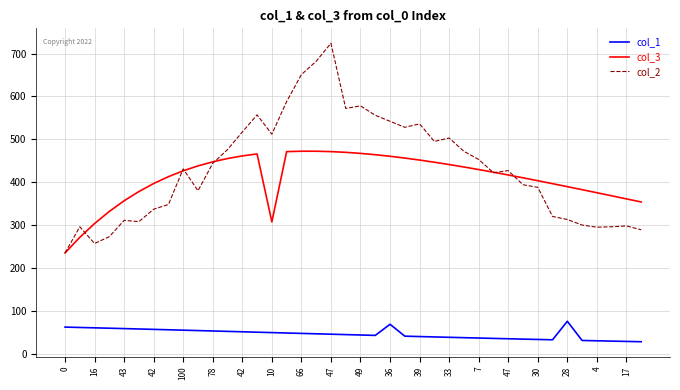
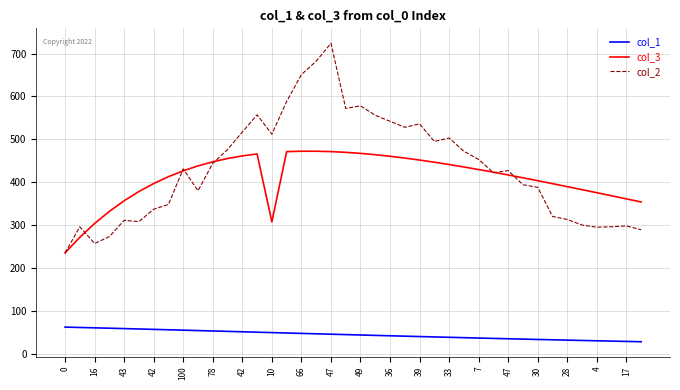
col_1, 36: 70 -> 40
col_1, 28: 80 -> 30
